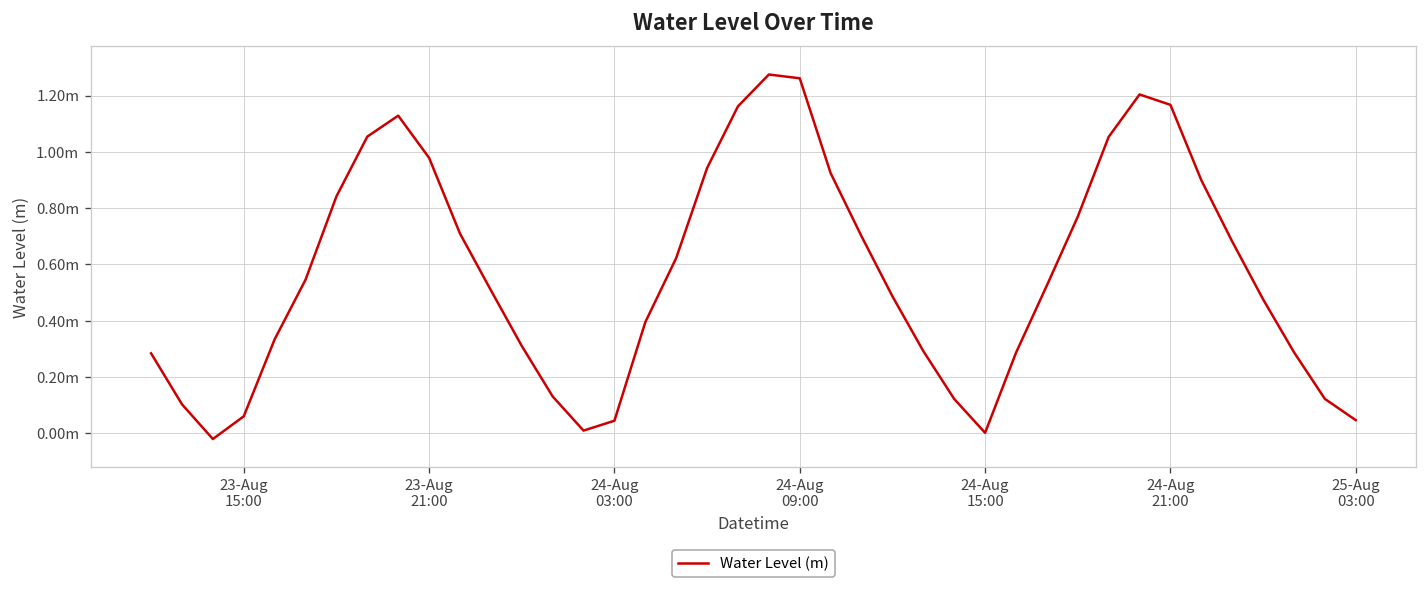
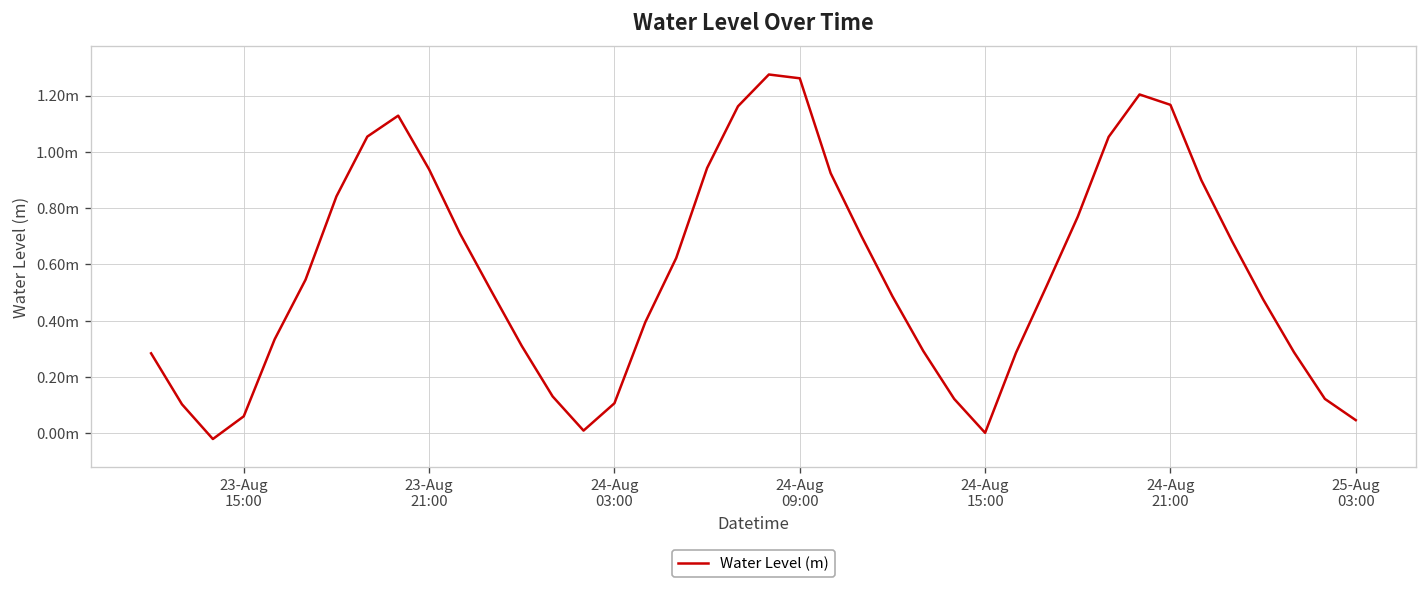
23-Aug 21:00: 0.98m -> 0.94m
24-Aug 03:00: 0.04m -> 0.11m
